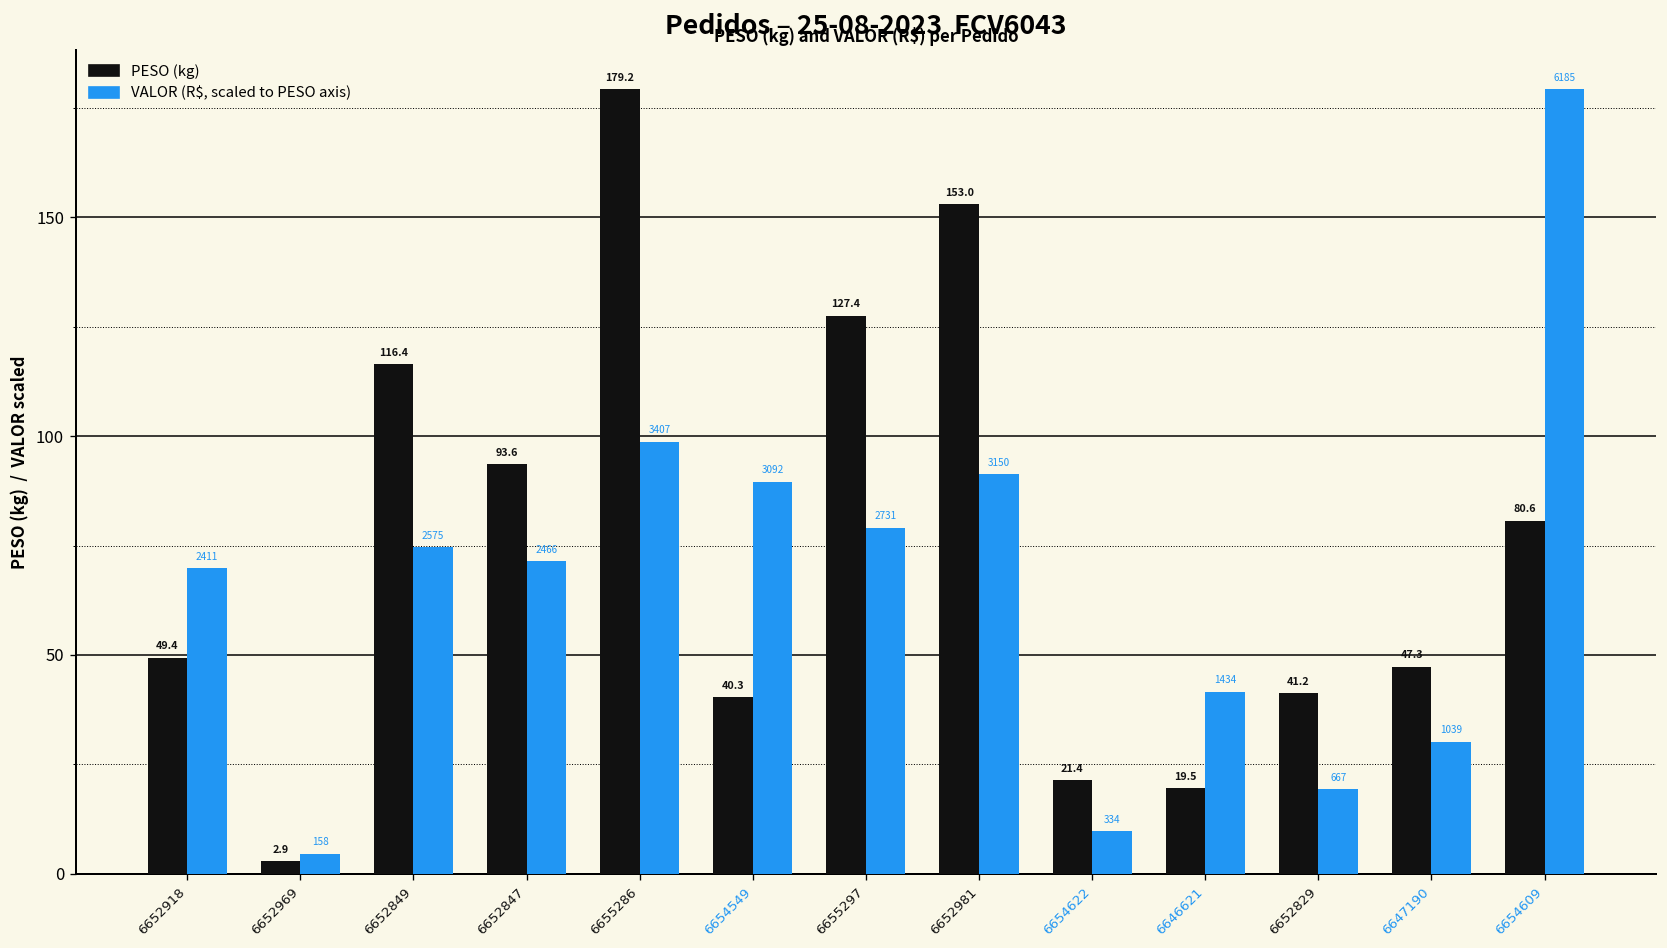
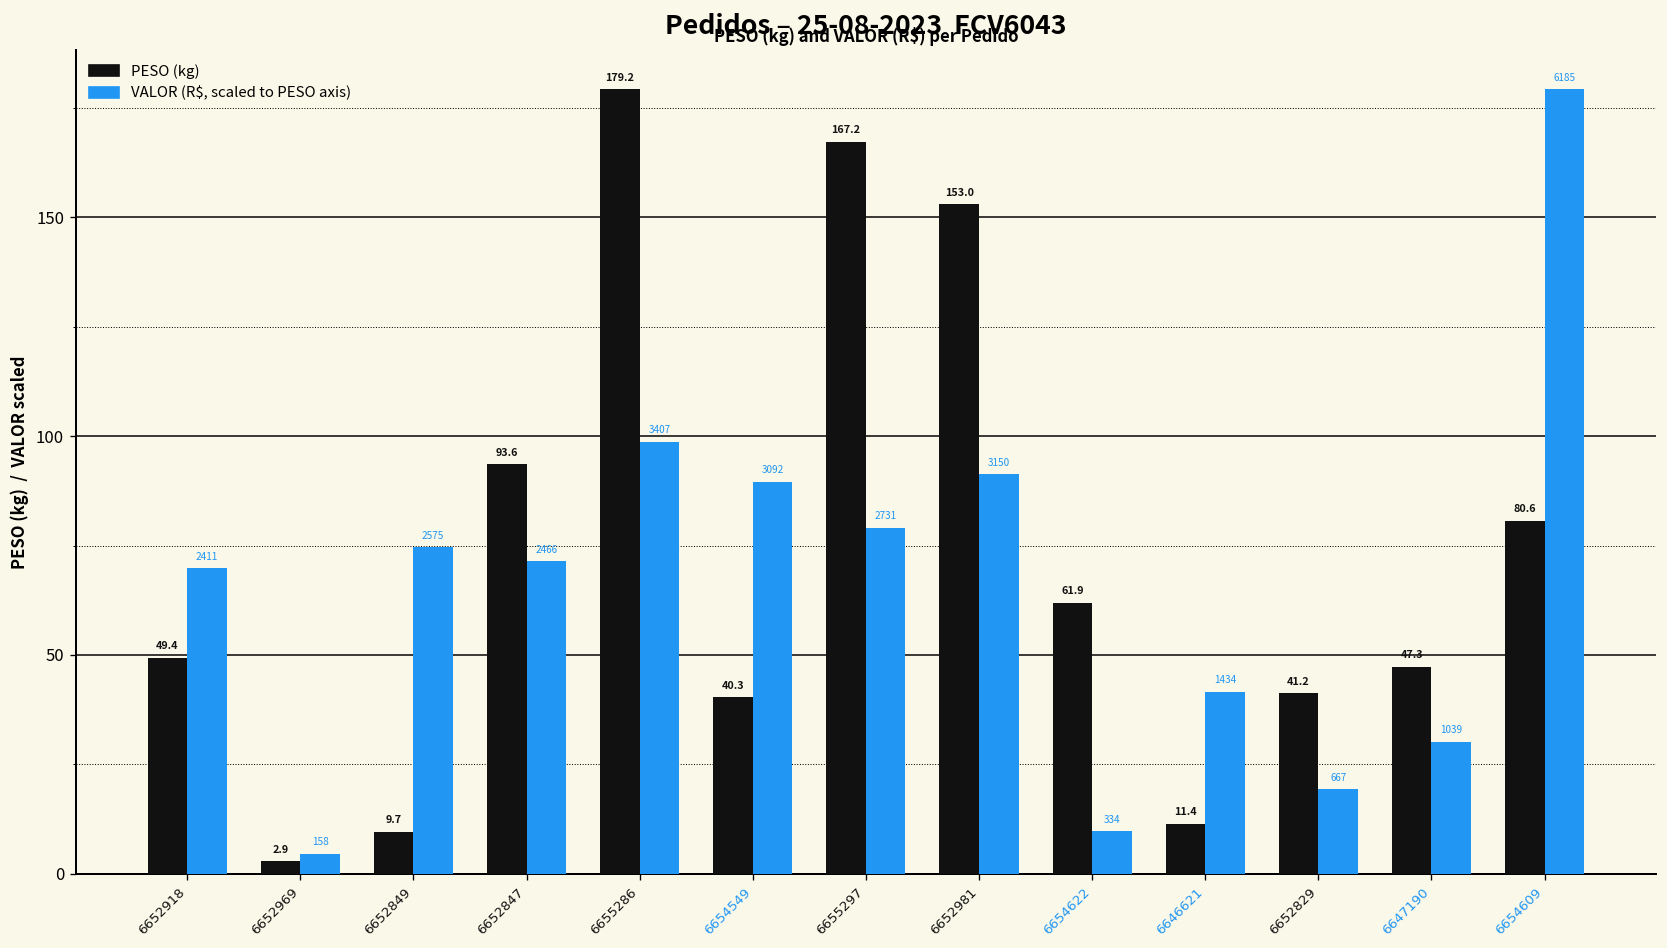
PESO (kg), 6652849: 116.4 -> 9.7
PESO (kg), 6655297: 127.4 -> 167.2
PESO (kg), 6654622: 21.4 -> 61.9
PESO (kg), 6646621: 19.5 -> 11.4
